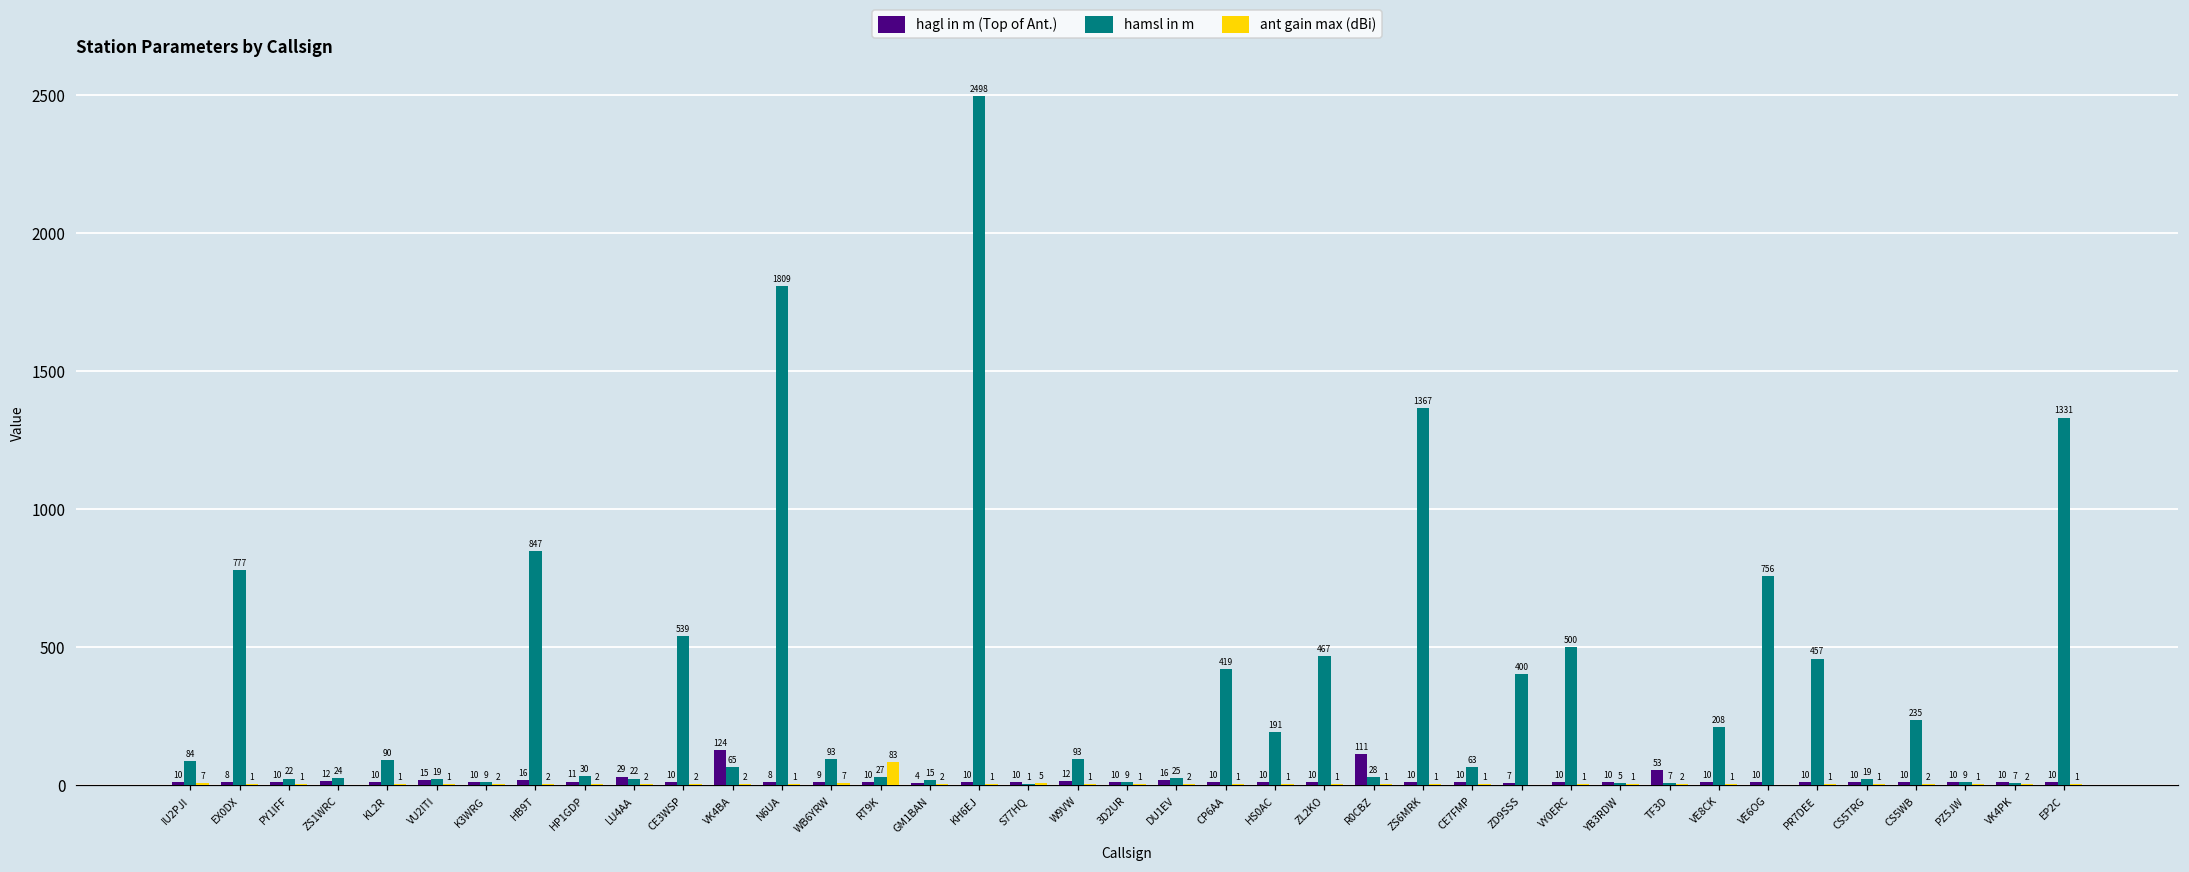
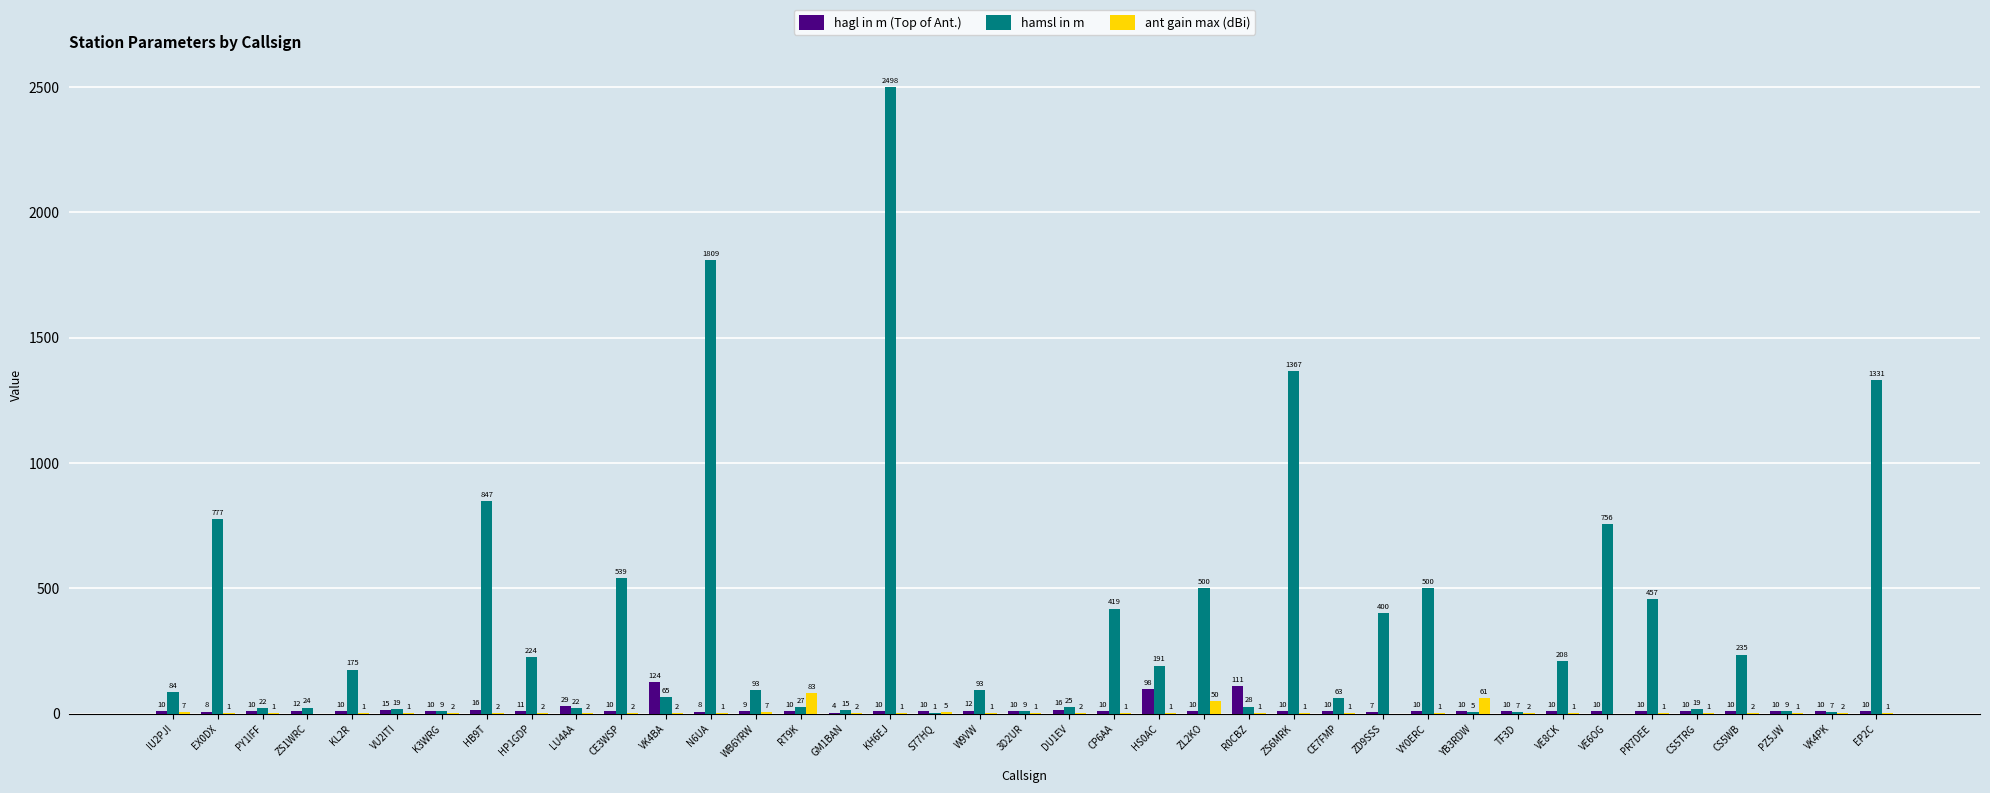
hamsl in m, KL2R: 90 -> 175
hamsl in m, HP1GDP: 30 -> 224
hagl in m (Top of Ant.), HS0AC: 10 -> 98
hamsl in m, ZL2KO: 467 -> 500
ant gain max (dBi), ZL2KO: 1 -> 50
ant gain max (dBi), YB3RDW: 1 -> 61
hagl in m (Top of Ant.), TF3D: 53 -> 10
